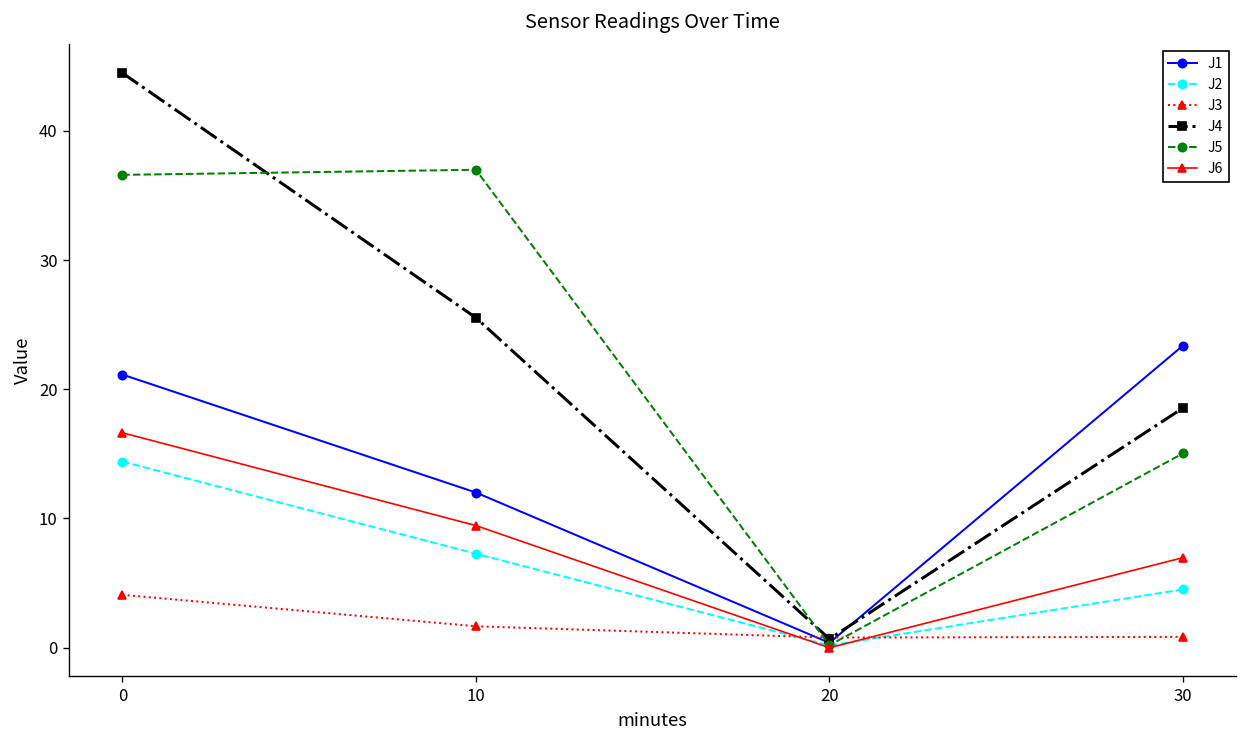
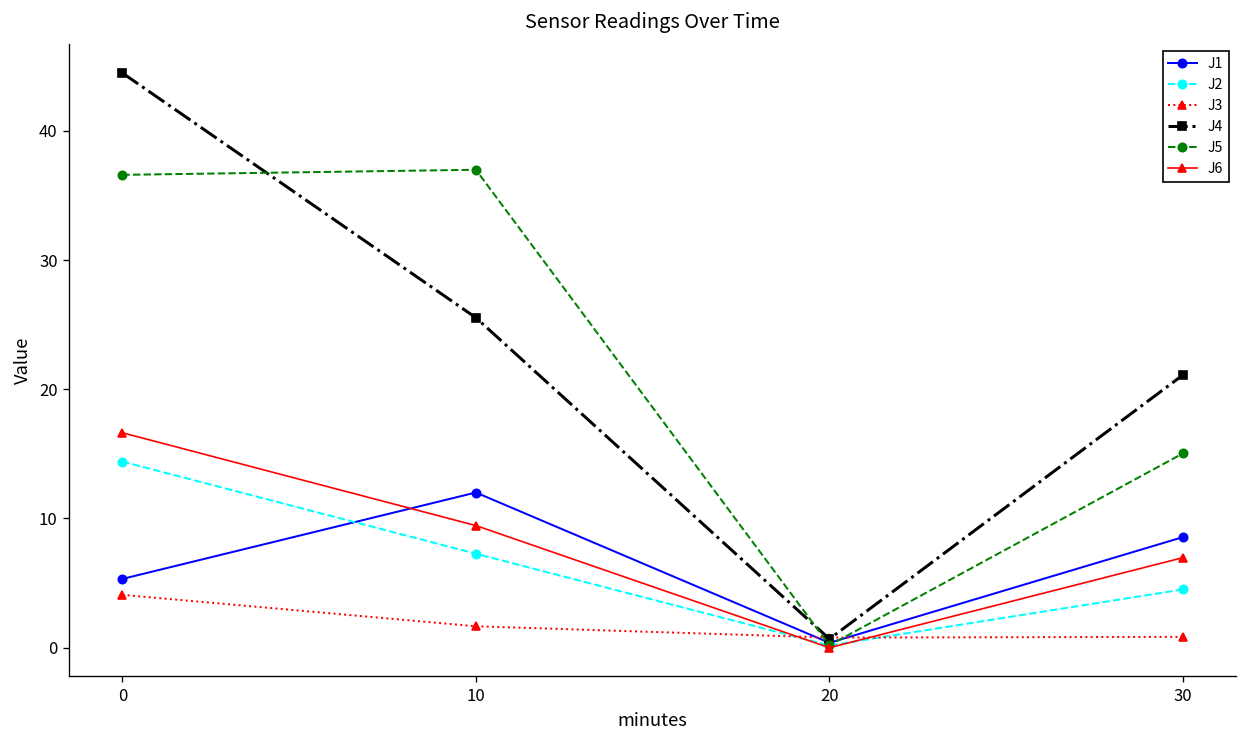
J1, 0: 21.1 -> 5.3
J1, 30: 23.4 -> 8.6
J4, 30: 18.6 -> 21.1
